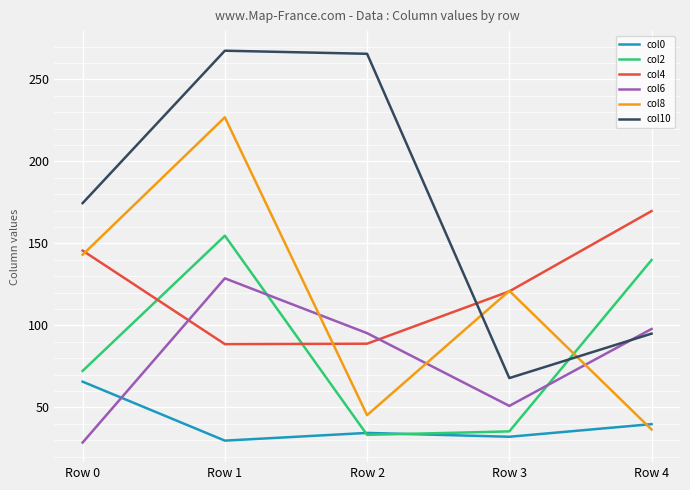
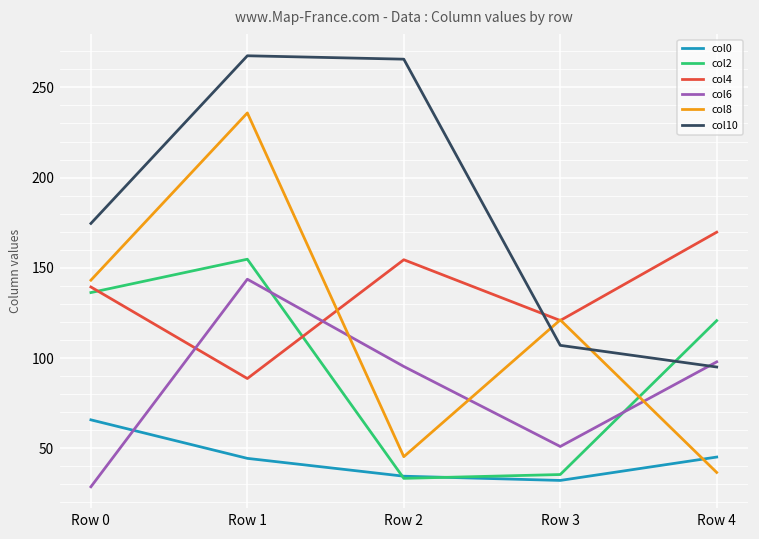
col2, Row 0: 72 -> 136
col4, Row 0: 146 -> 139
col0, Row 1: 30 -> 44
col6, Row 1: 129 -> 144
col8, Row 1: 227 -> 236
col4, Row 2: 89 -> 154
col10, Row 3: 68 -> 107
col0, Row 4: 40 -> 45
col2, Row 4: 140 -> 121
